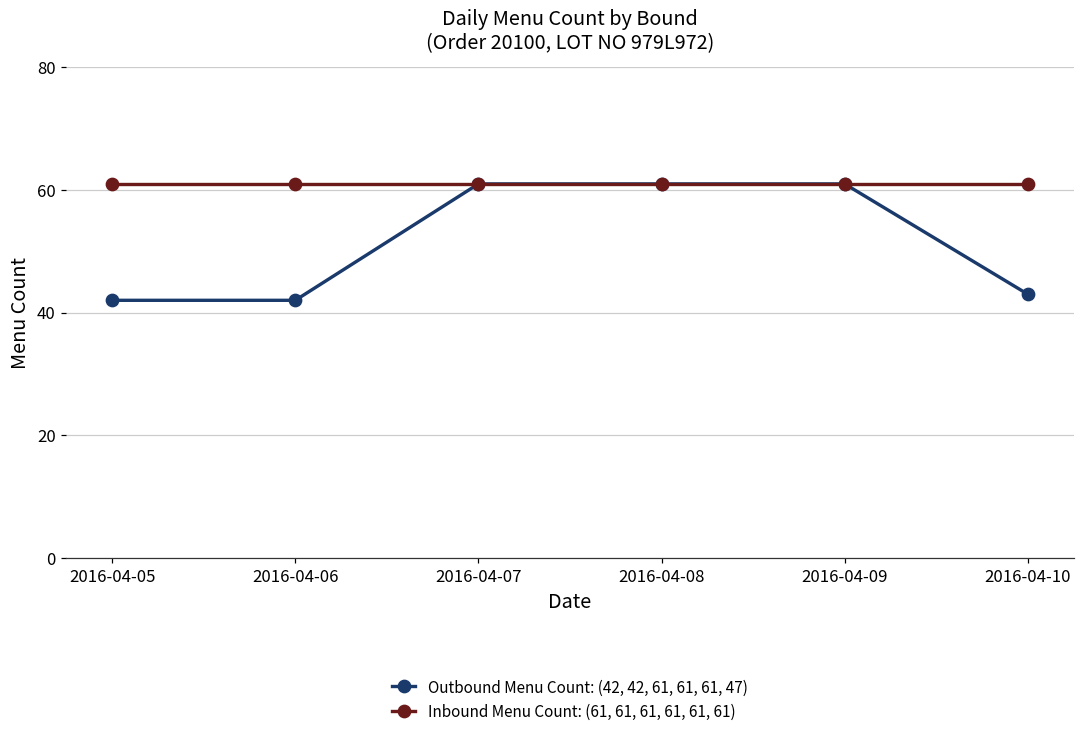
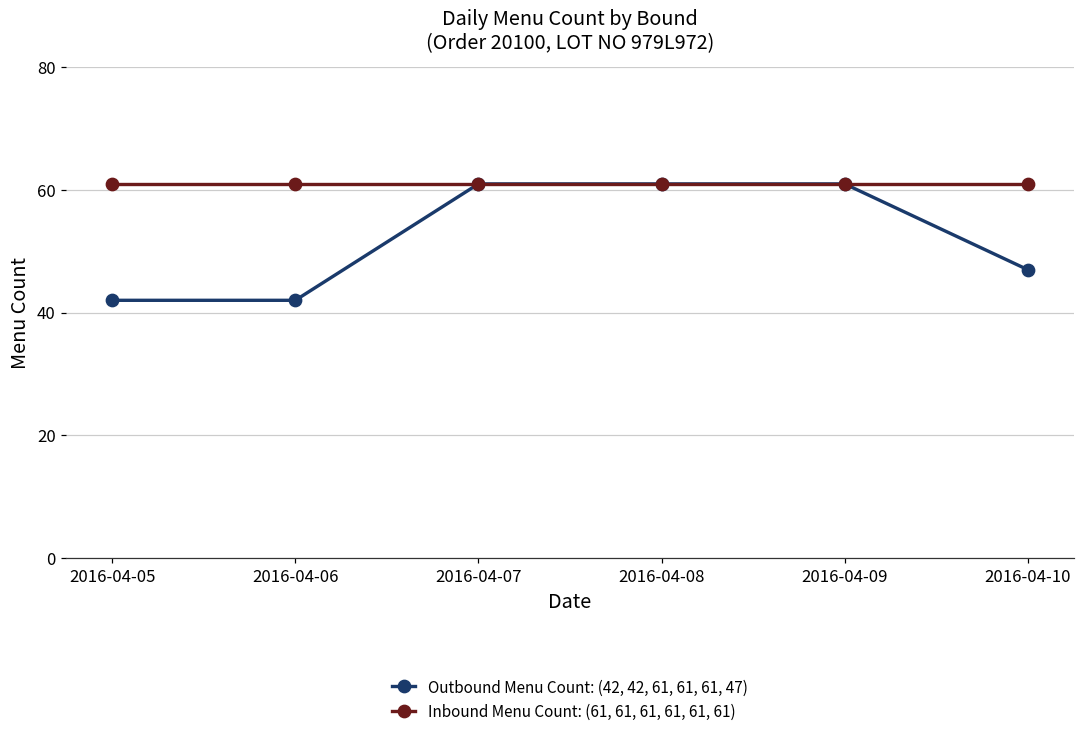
Outbound Menu Count: (42, 42, 61, 61, 61, 47), 2016-04-10: 43 -> 47
